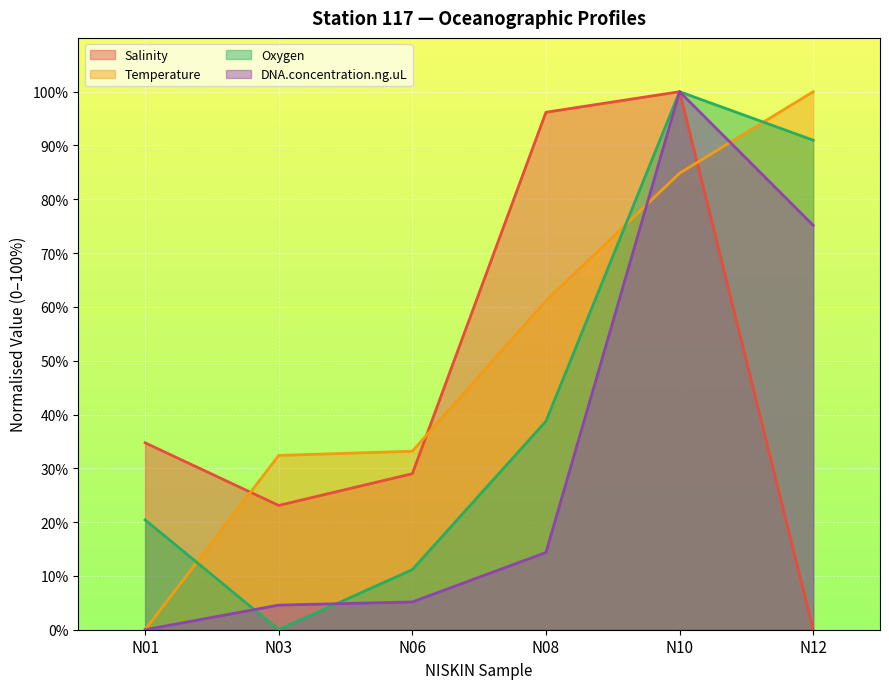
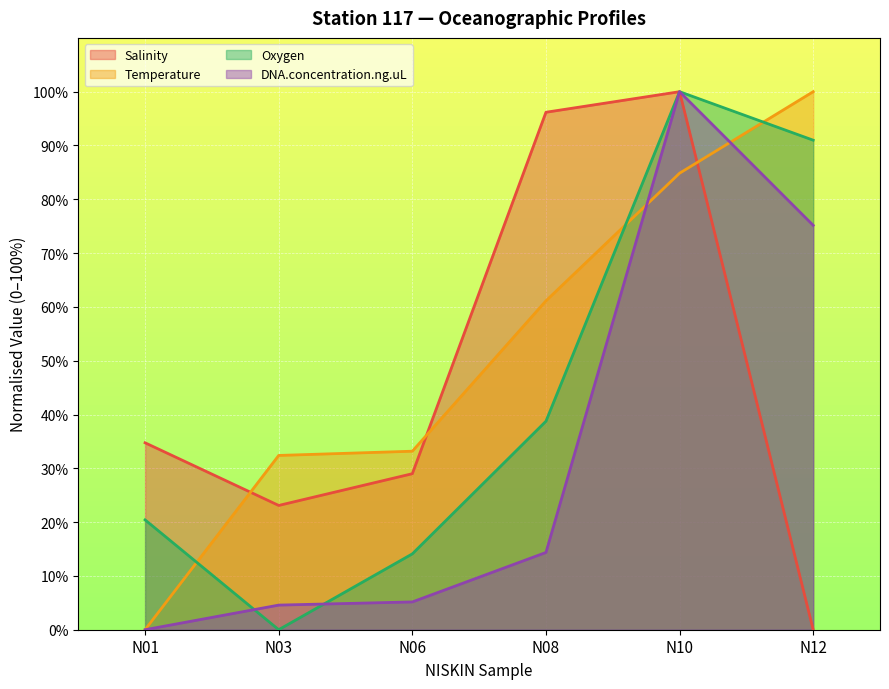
Oxygen, N06: 11% -> 14%
